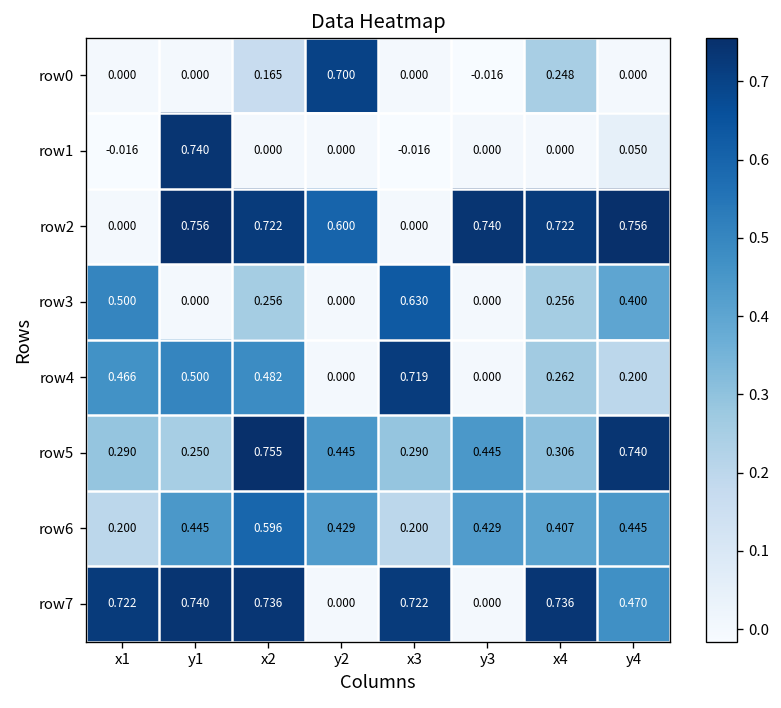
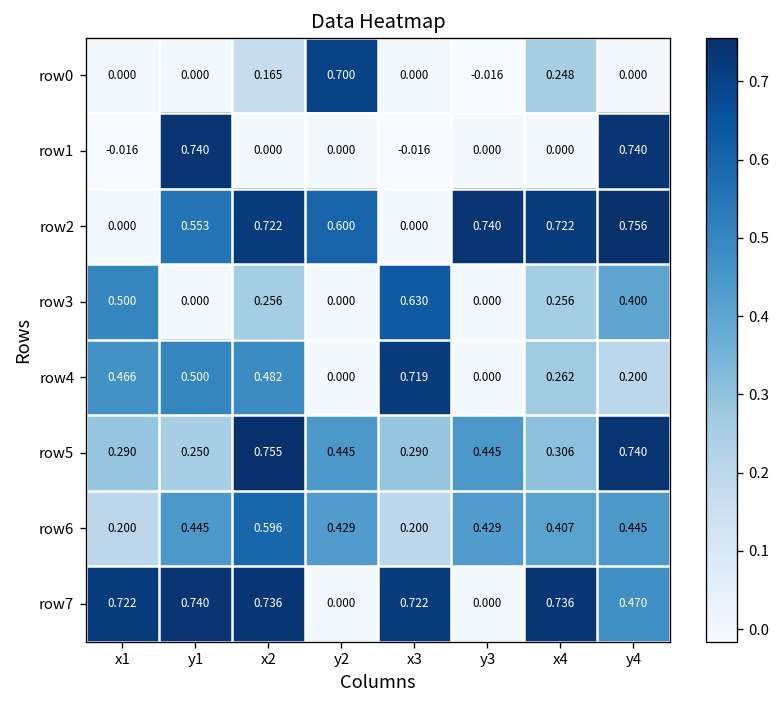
row1, y4: 0.050 -> 0.740
row2, y1: 0.756 -> 0.553
